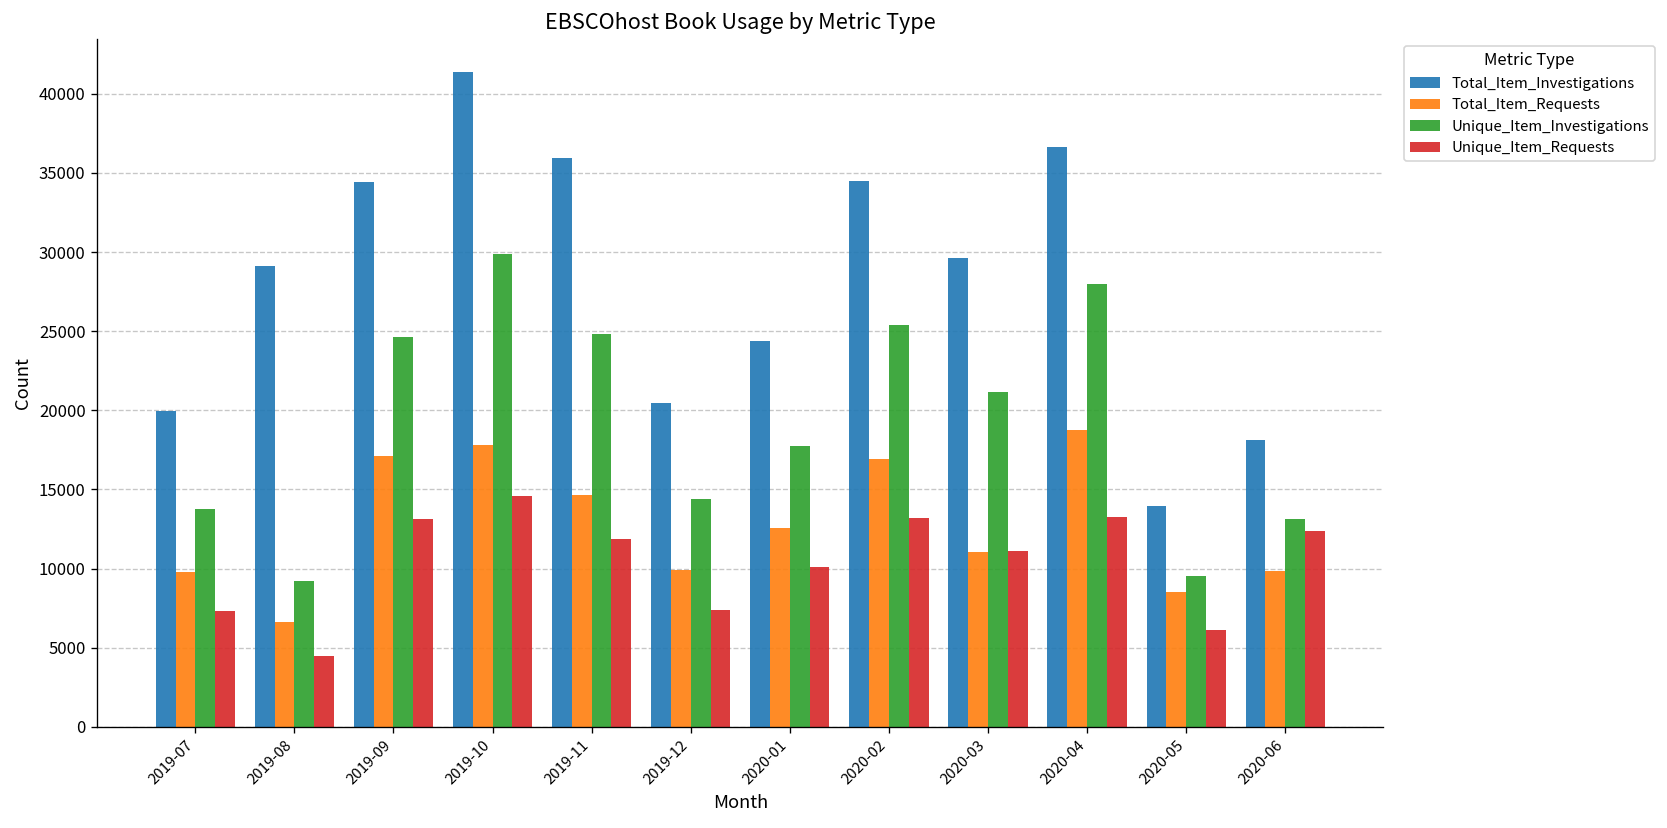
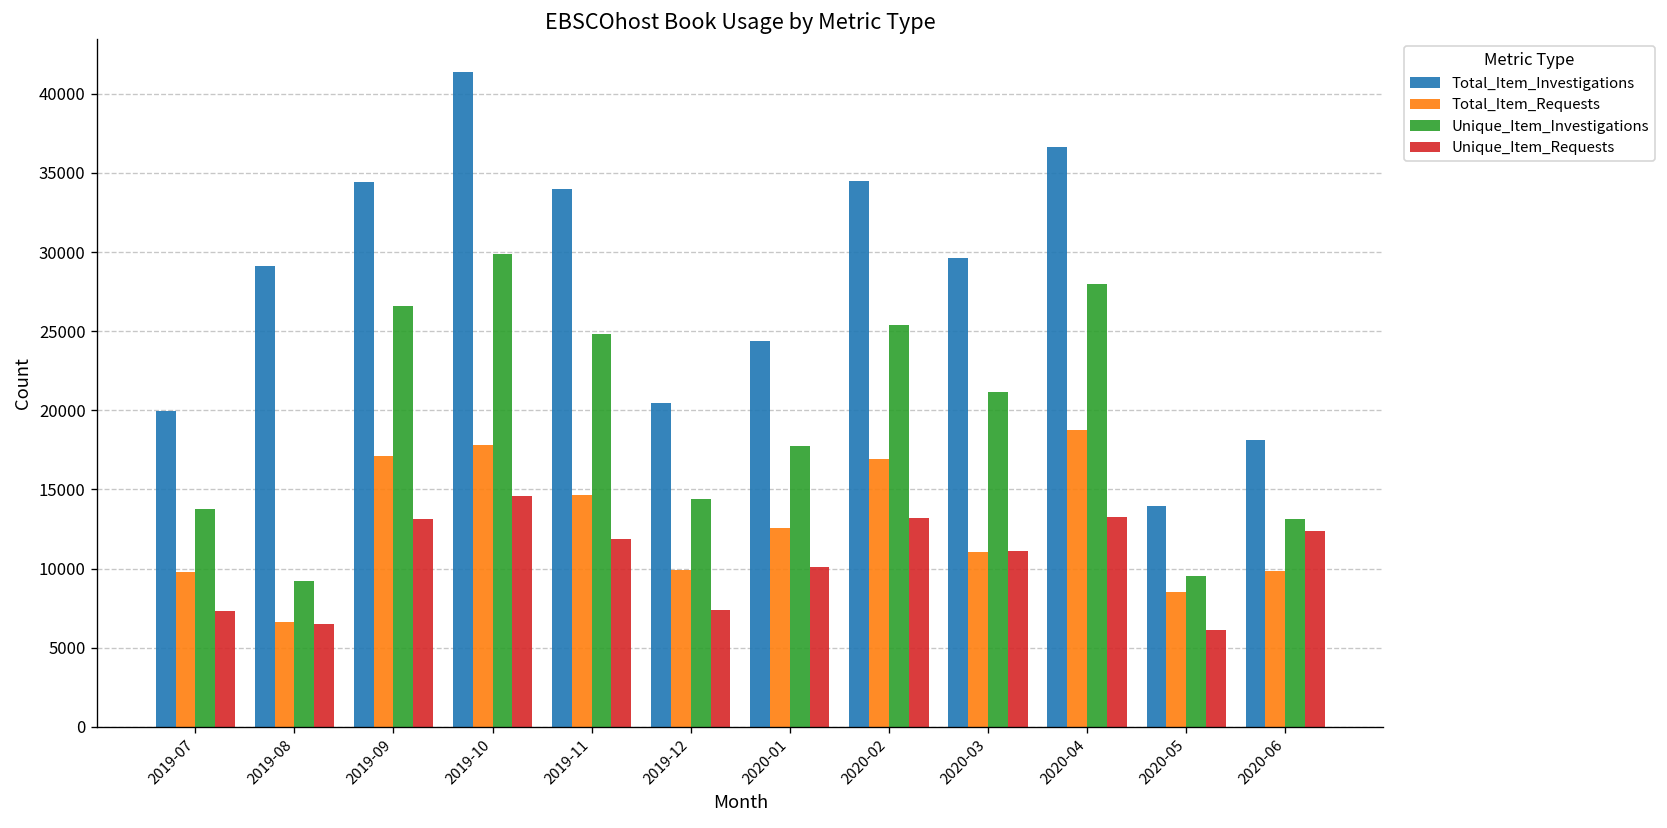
Unique_Item_Requests, 2019-08: 4500 -> 6500
Unique_Item_Investigations, 2019-09: 24700 -> 26600
Total_Item_Investigations, 2019-11: 35900 -> 34000
